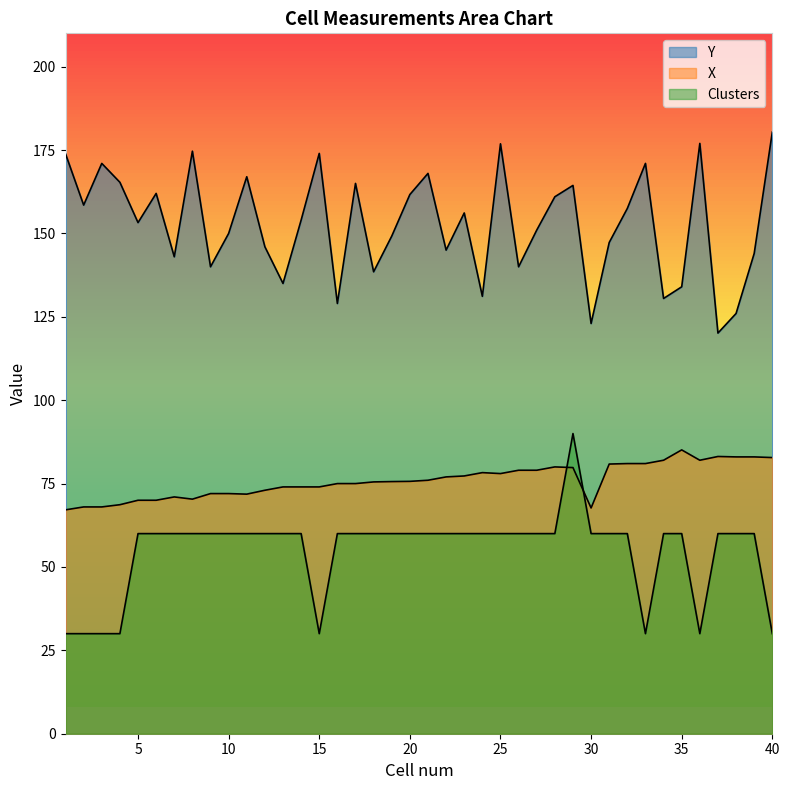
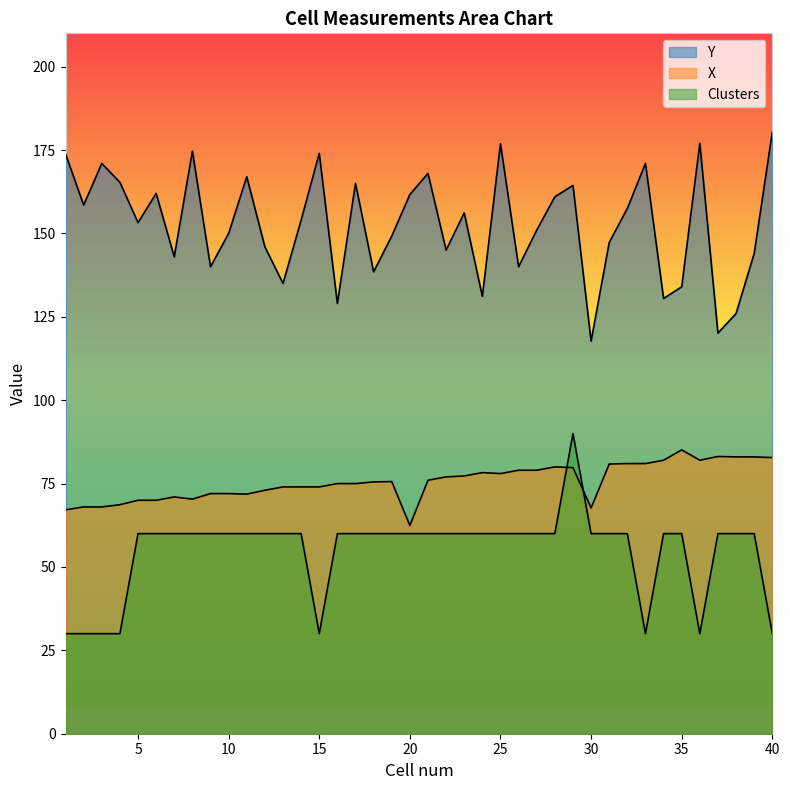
X, 20: 76 -> 62
Y, 30: 123 -> 118
